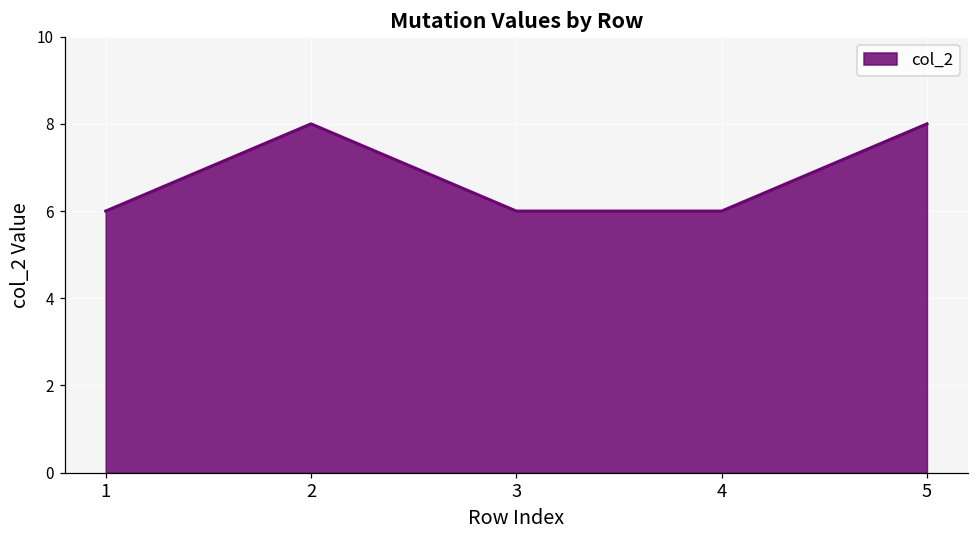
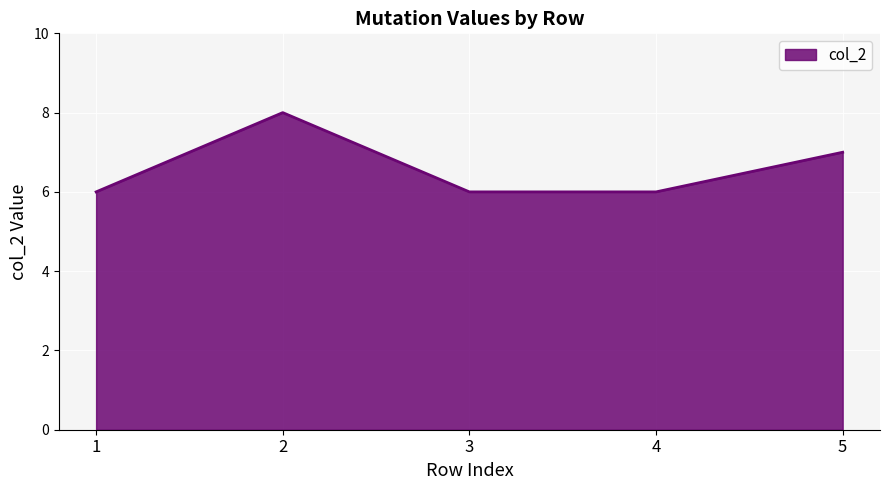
5: 8 -> 7
